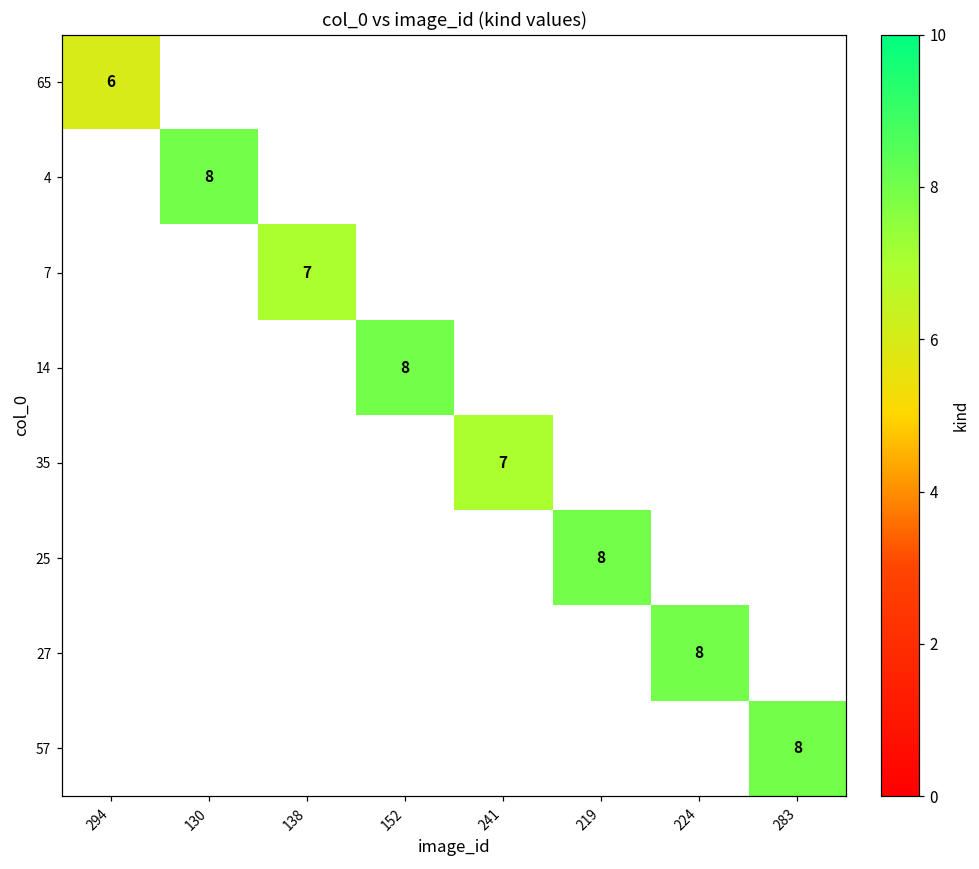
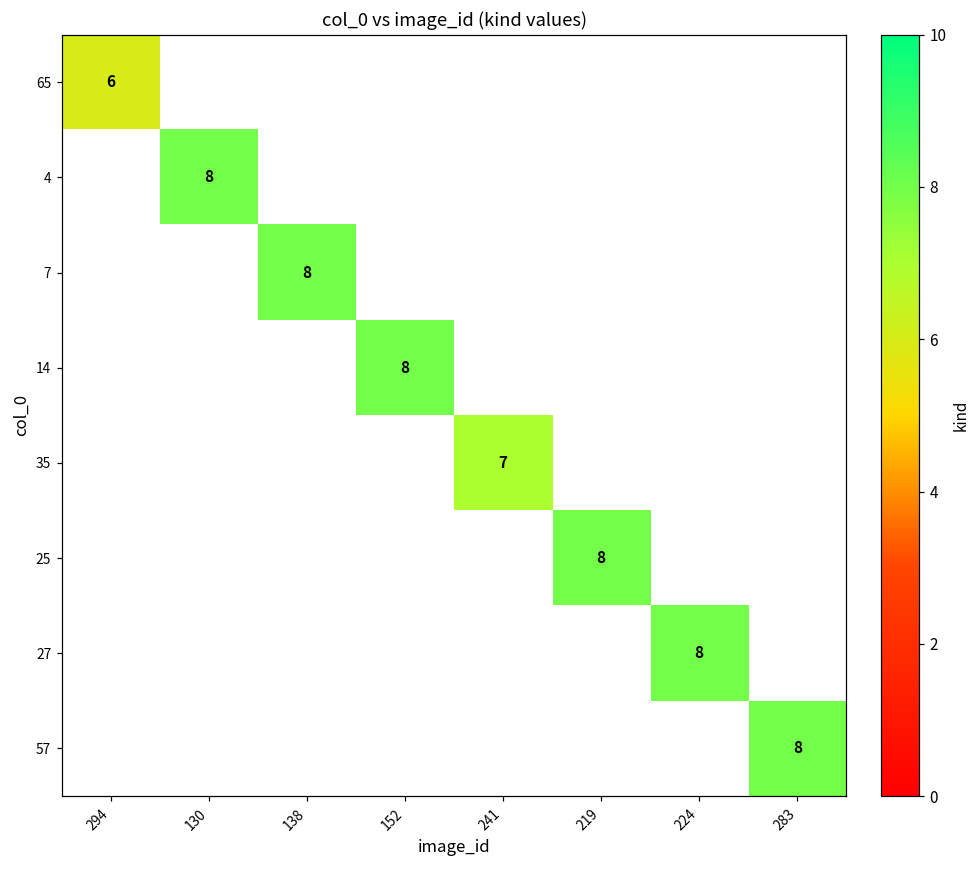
7, 138: 7 -> 8
